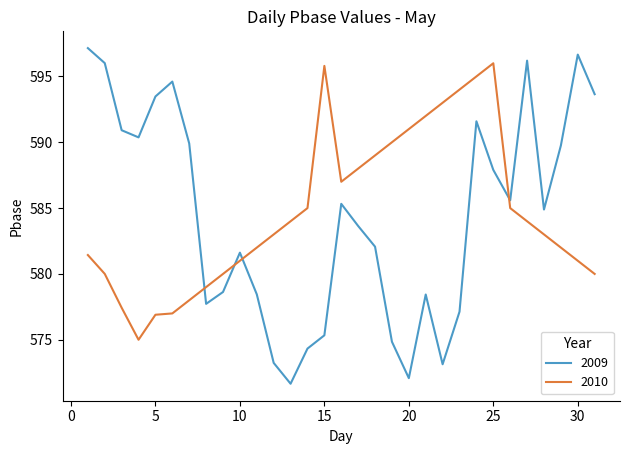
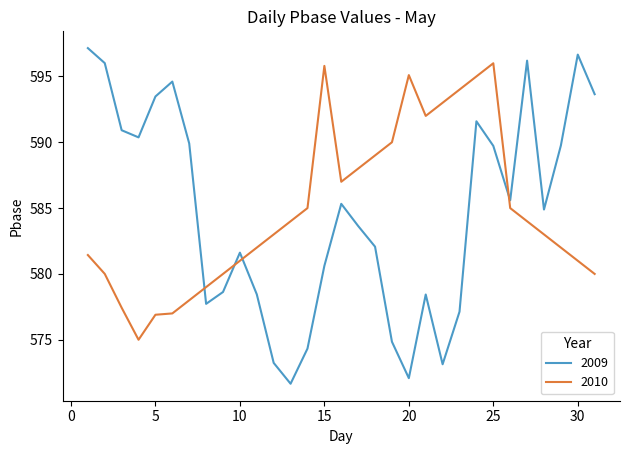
2009, 15: 575.3 -> 580.6
2010, 20: 591.0 -> 595.1
2009, 25: 587.9 -> 589.7
